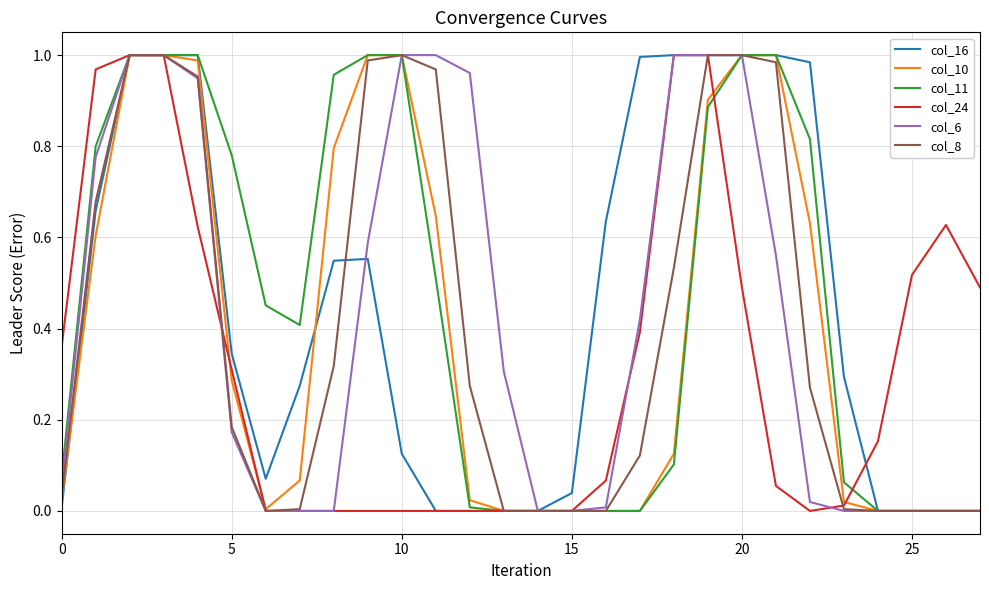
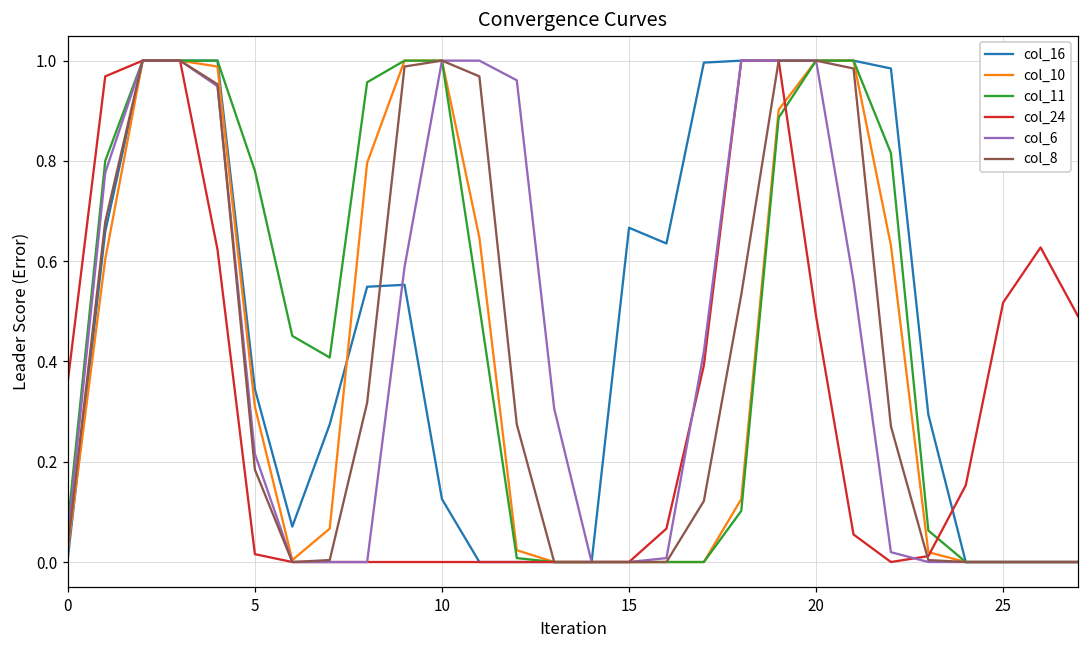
col_10, 5: 0.29 -> 0.31
col_24, 5: 0.31 -> 0.02
col_6, 5: 0.17 -> 0.22
col_16, 15: 0.04 -> 0.67
